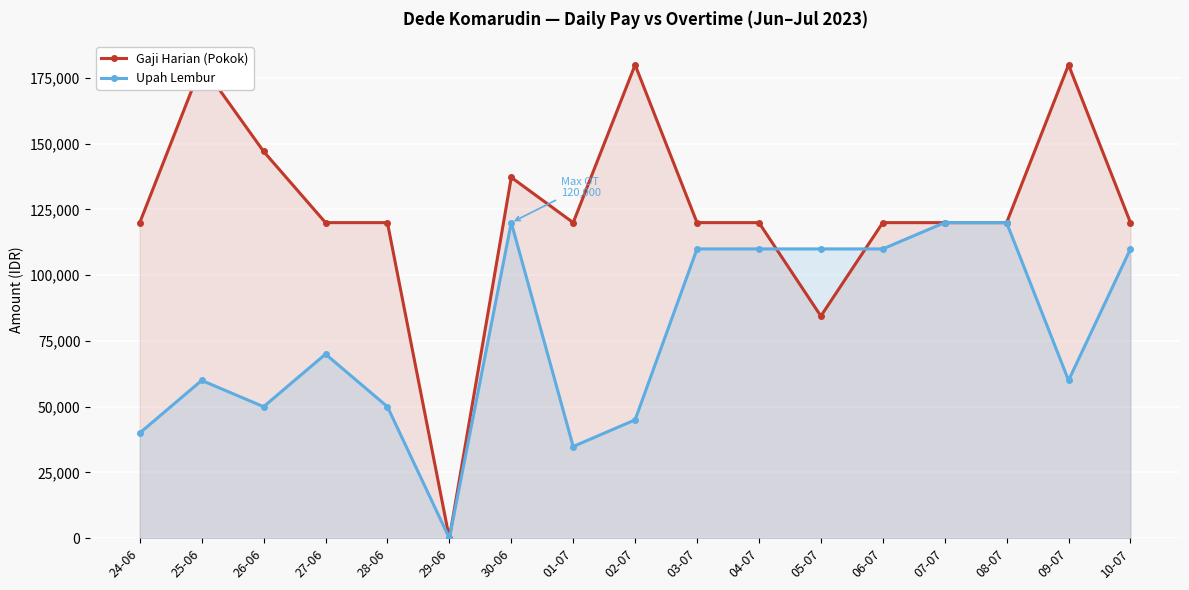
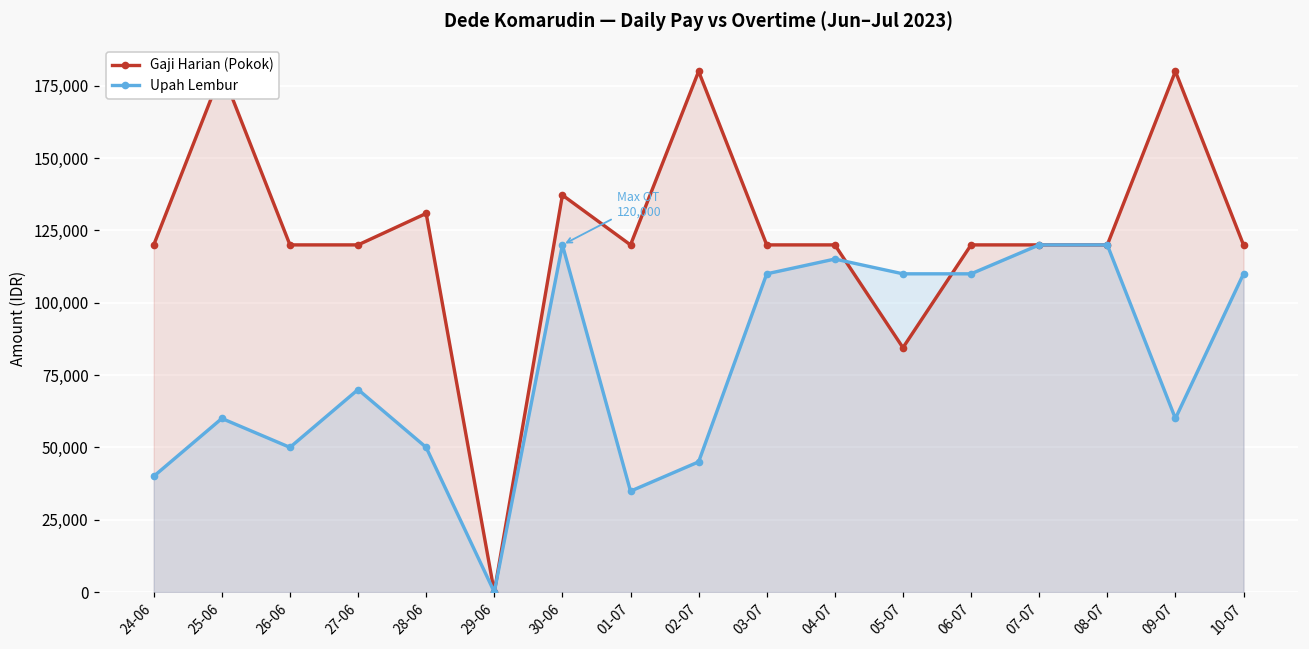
Gaji Harian (Pokok), 26-06: 147,000 -> 120,000
Gaji Harian (Pokok), 28-06: 120,000 -> 131,000
Upah Lembur, 04-07: 110,000 -> 115,000
